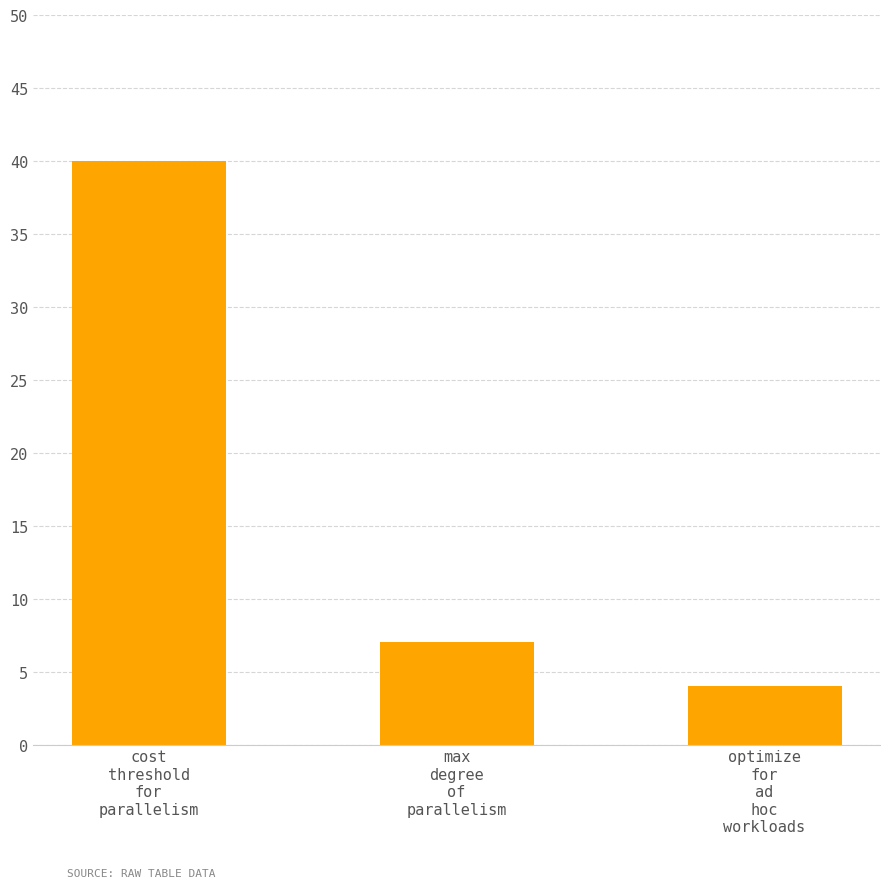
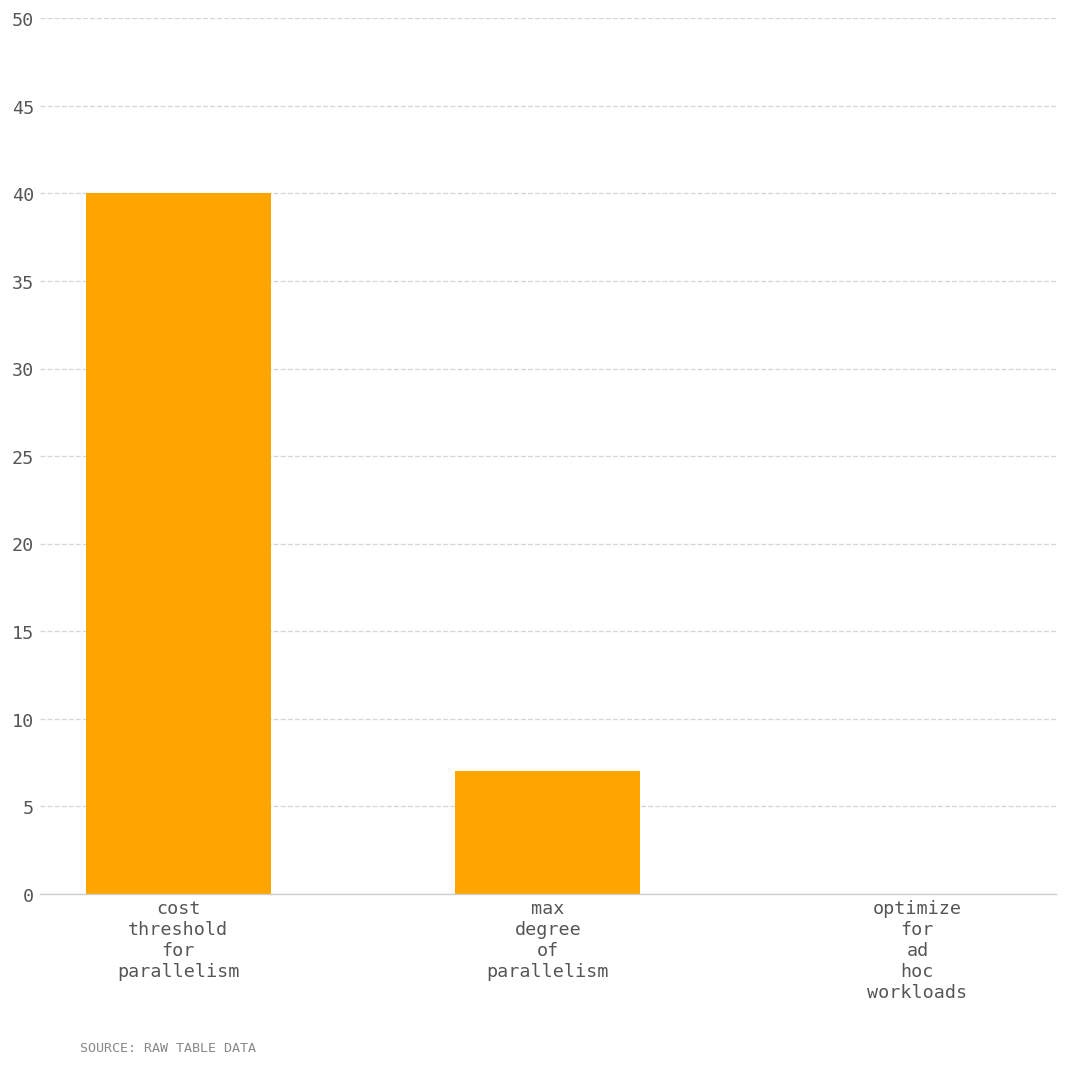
optimize for ad hoc workloads: 4 -> 0
